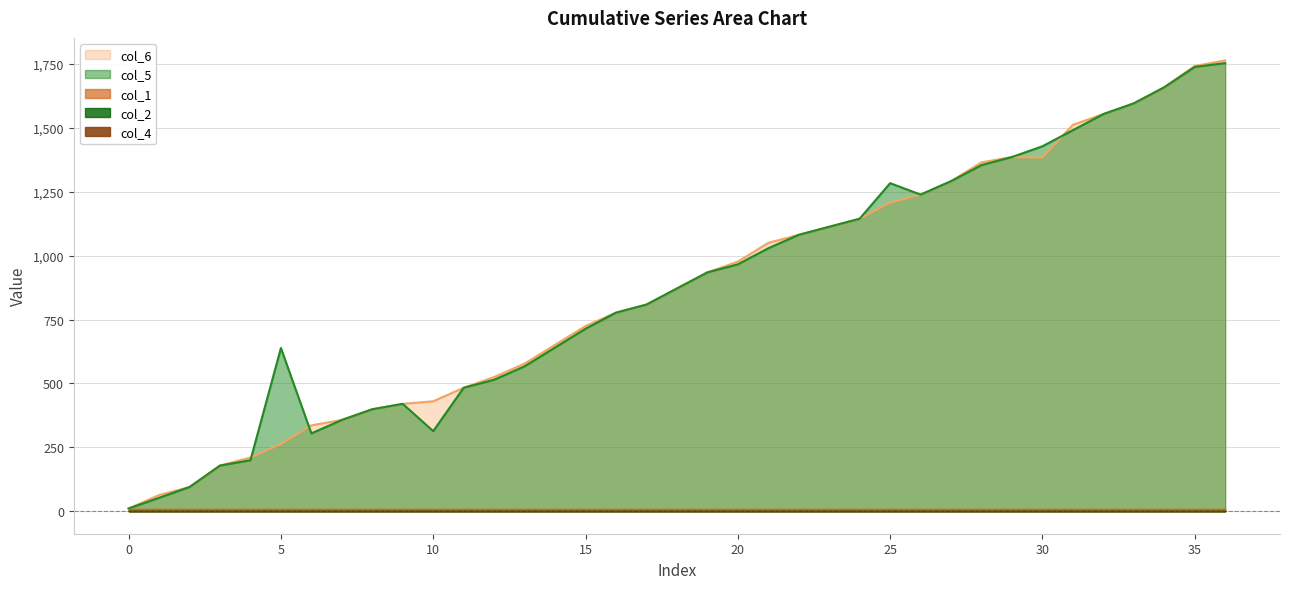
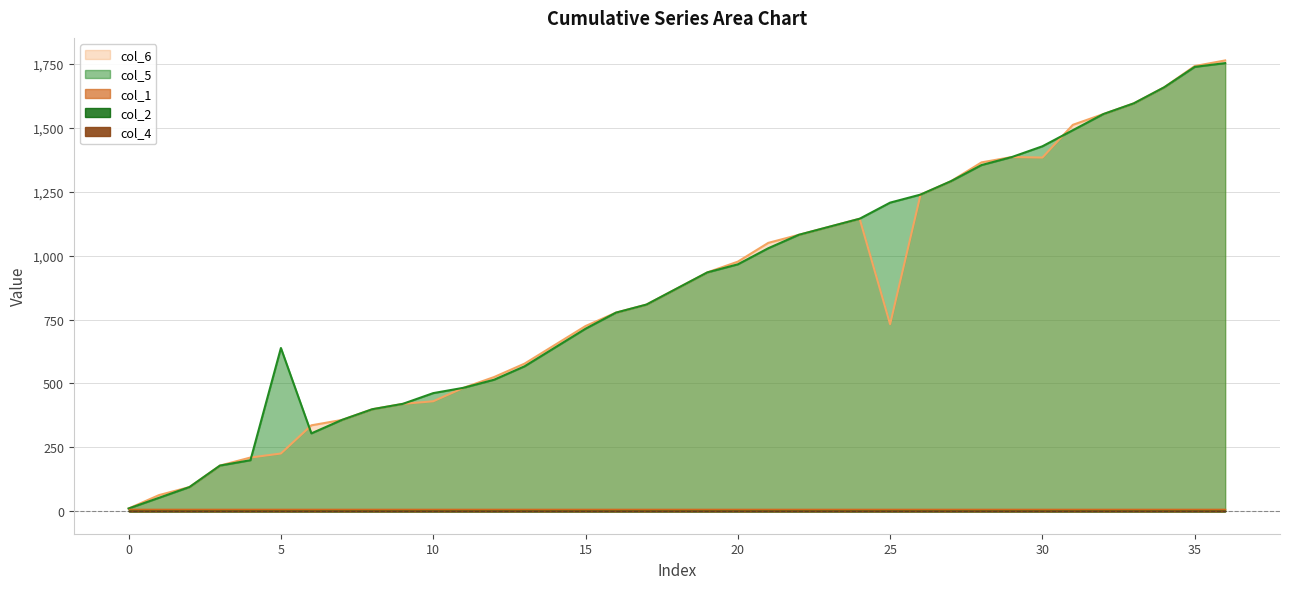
col_6, 5: 260 -> 230
col_5, 10: 310 -> 460
col_6, 25: 1,210 -> 730
col_5, 25: 1,280 -> 1,210
